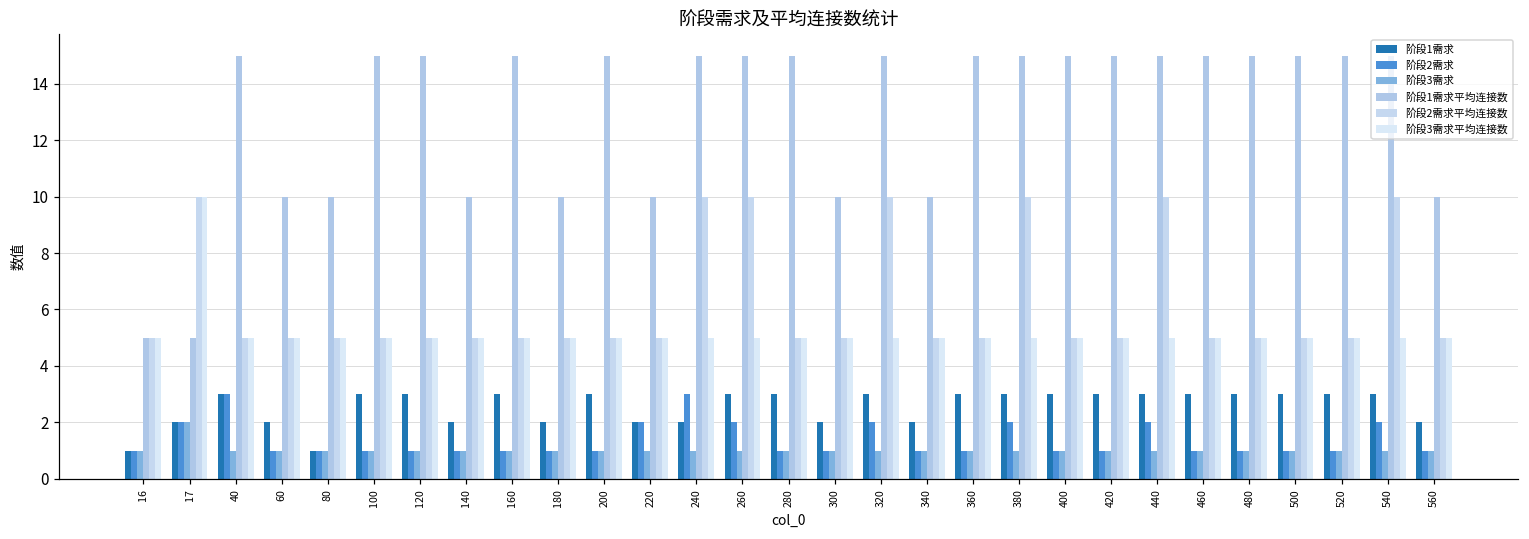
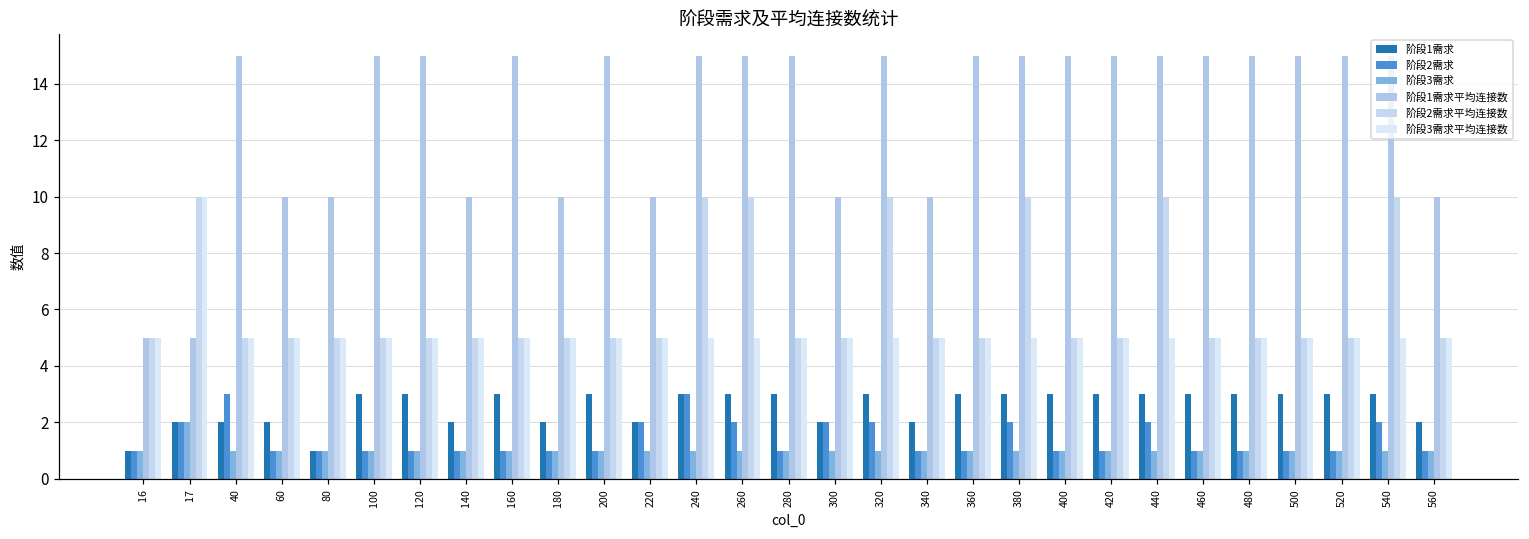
阶段1需求, 40: 3 -> 2
阶段1需求, 240: 2 -> 3
阶段2需求, 300: 1 -> 2
